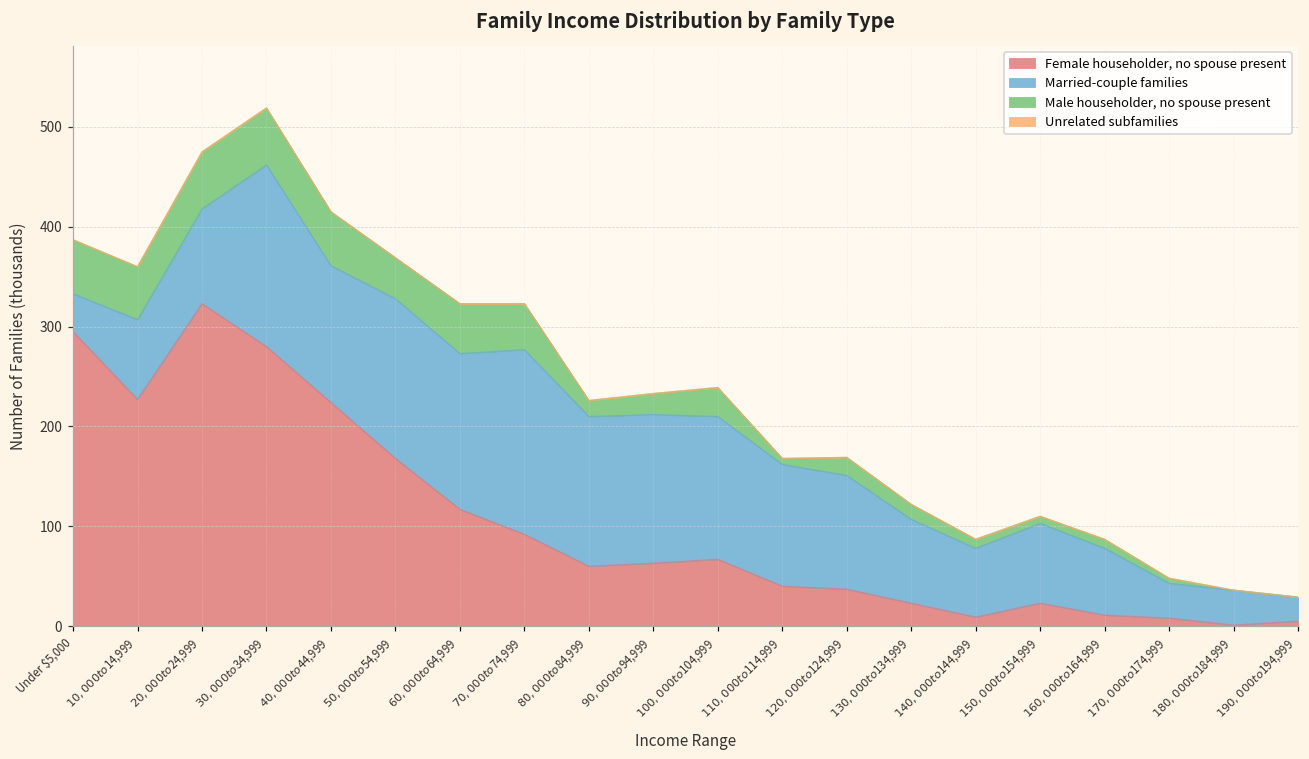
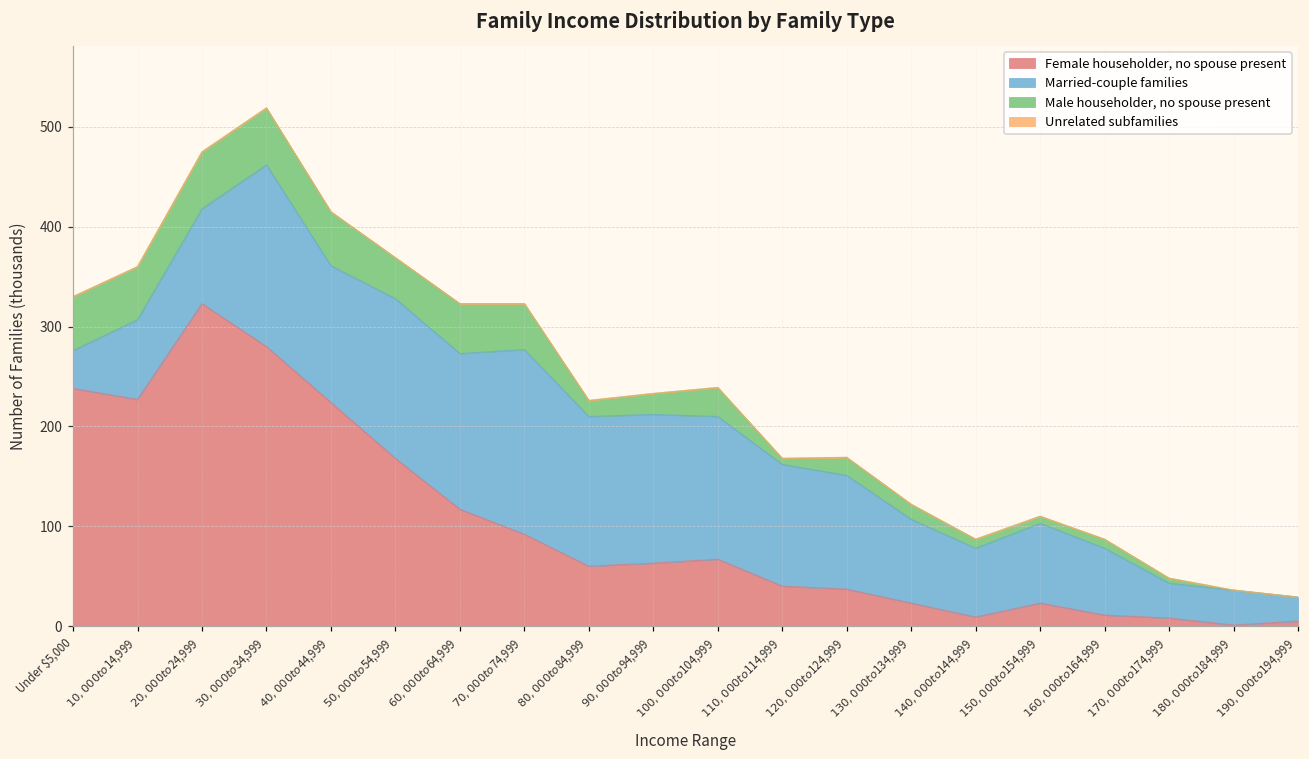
Female householder, no spouse present, Under $5,000: 300 -> 240
